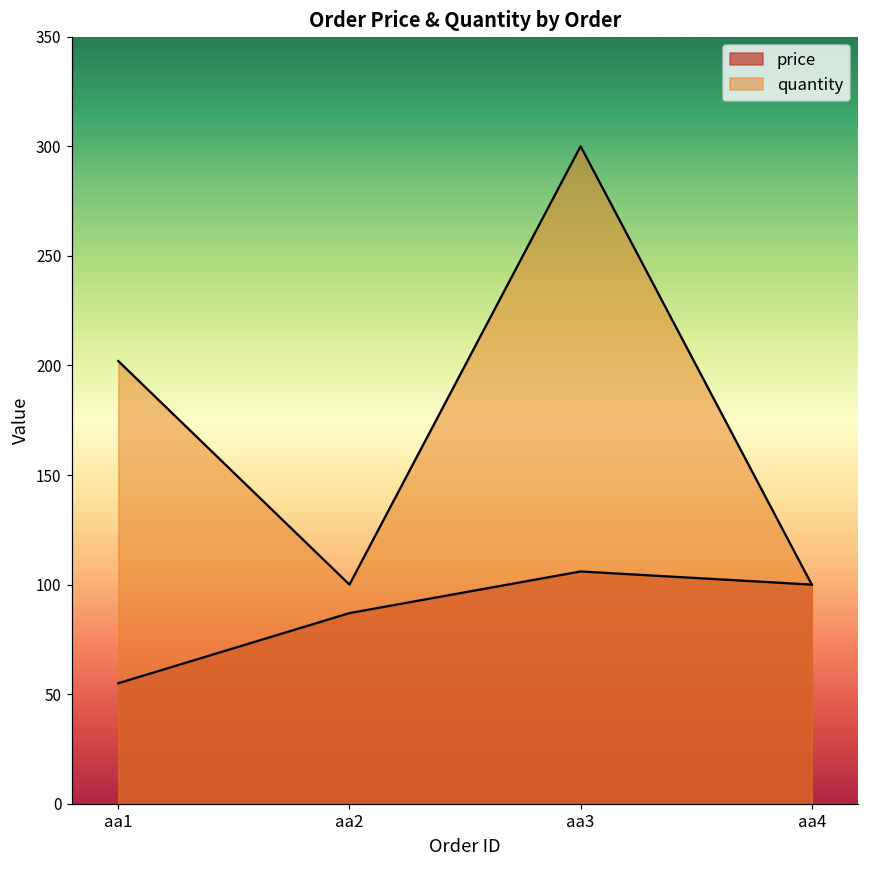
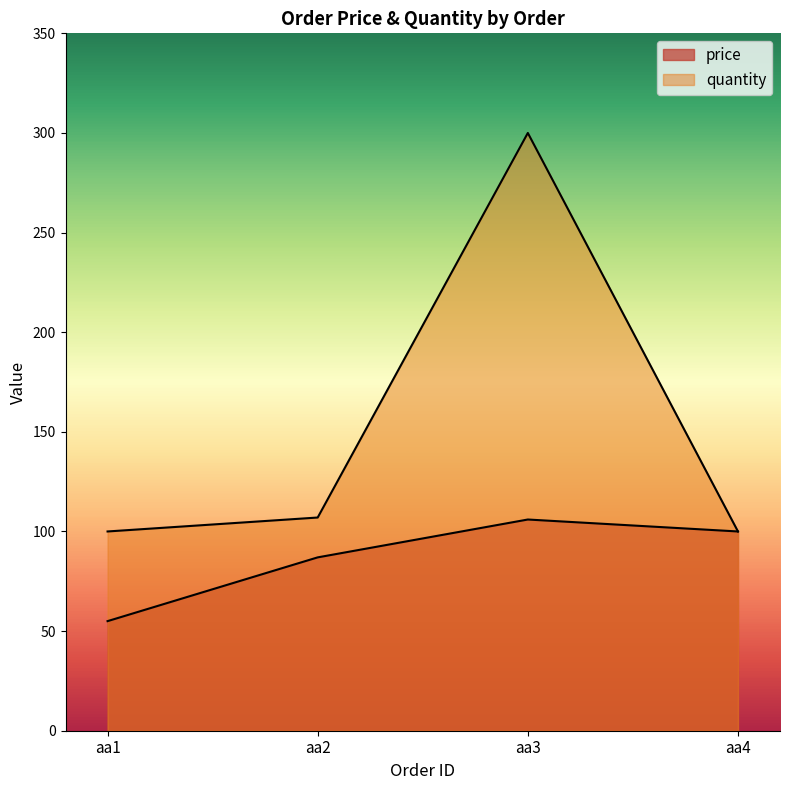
quantity, aa1: 202 -> 100
quantity, aa2: 100 -> 107
